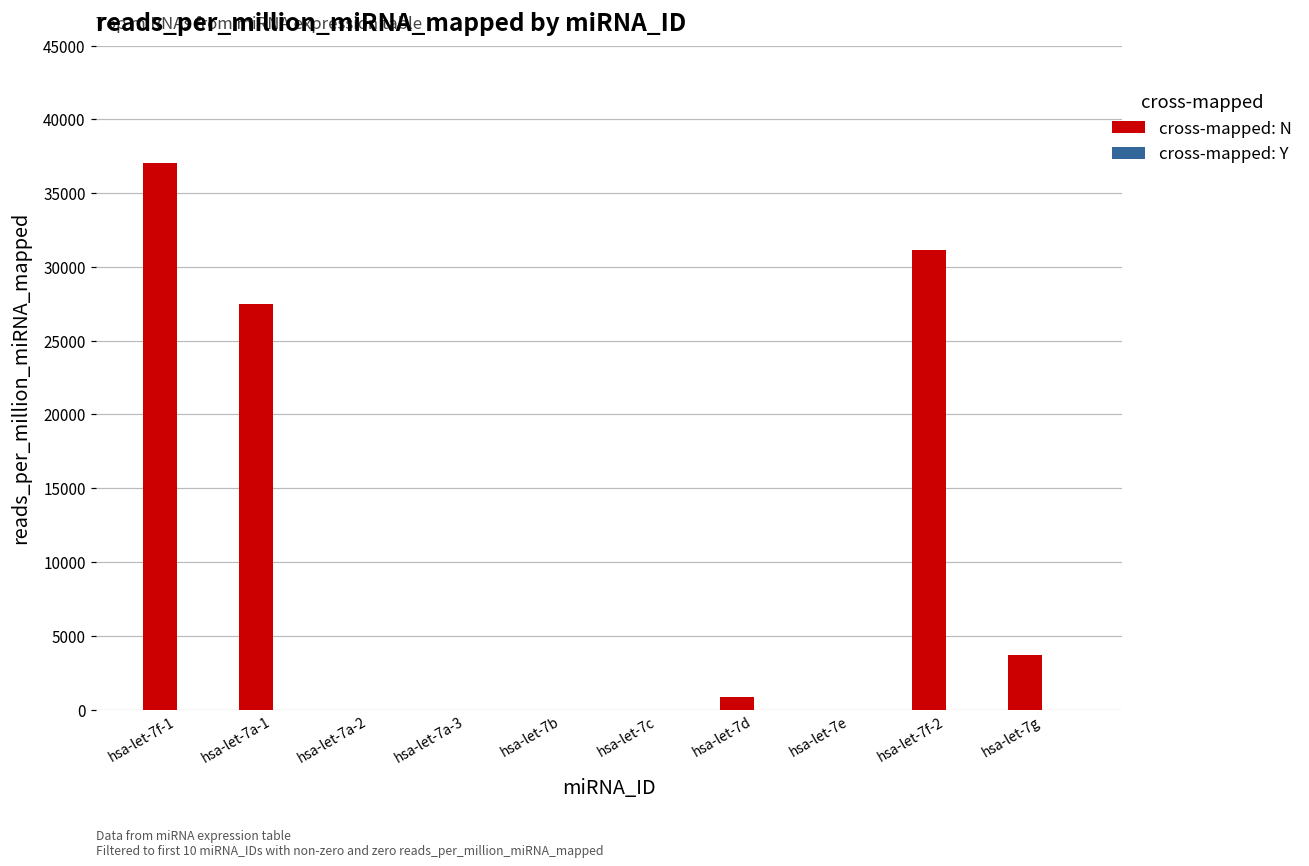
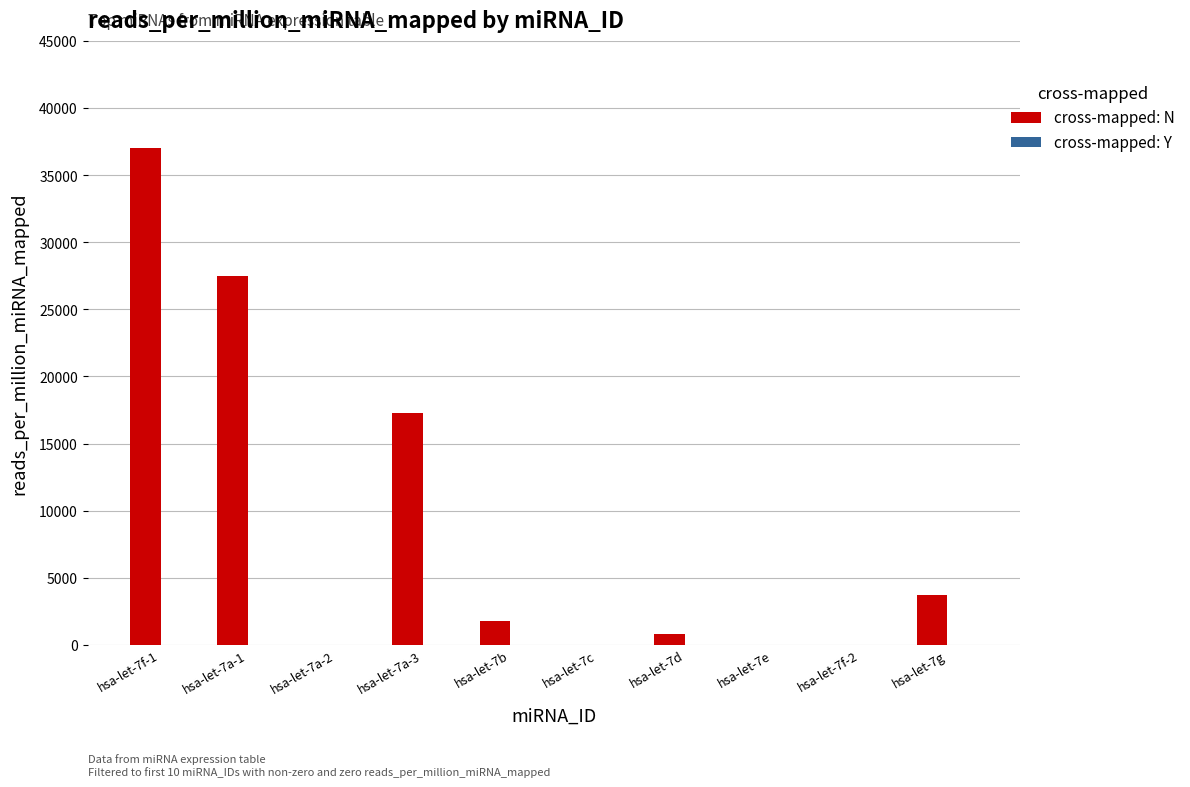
cross-mapped: N, hsa-let-7a-3: 0 -> 17300
cross-mapped: N, hsa-let-7b: 0 -> 1800
cross-mapped: N, hsa-let-7f-2: 31200 -> 0
